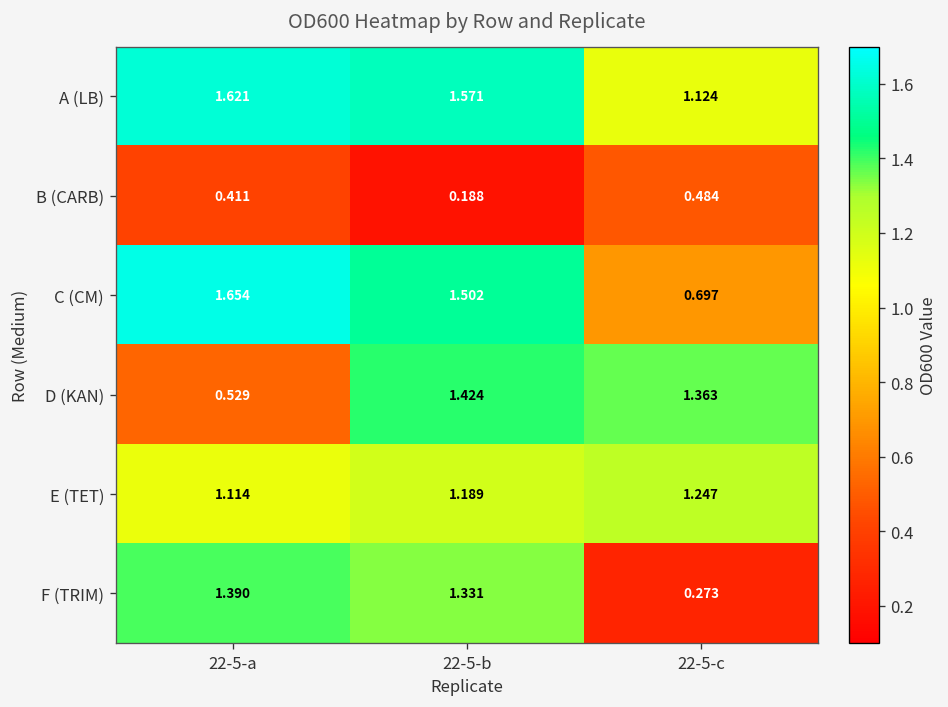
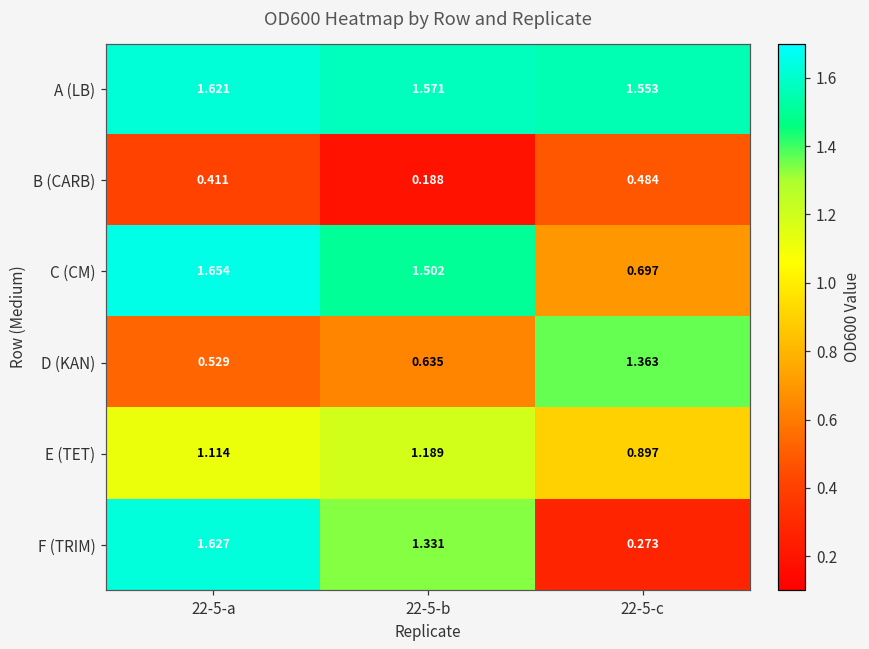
A (LB), 22-5-c: 1.124 -> 1.553
D (KAN), 22-5-b: 1.424 -> 0.635
E (TET), 22-5-c: 1.247 -> 0.897
F (TRIM), 22-5-a: 1.390 -> 1.627
